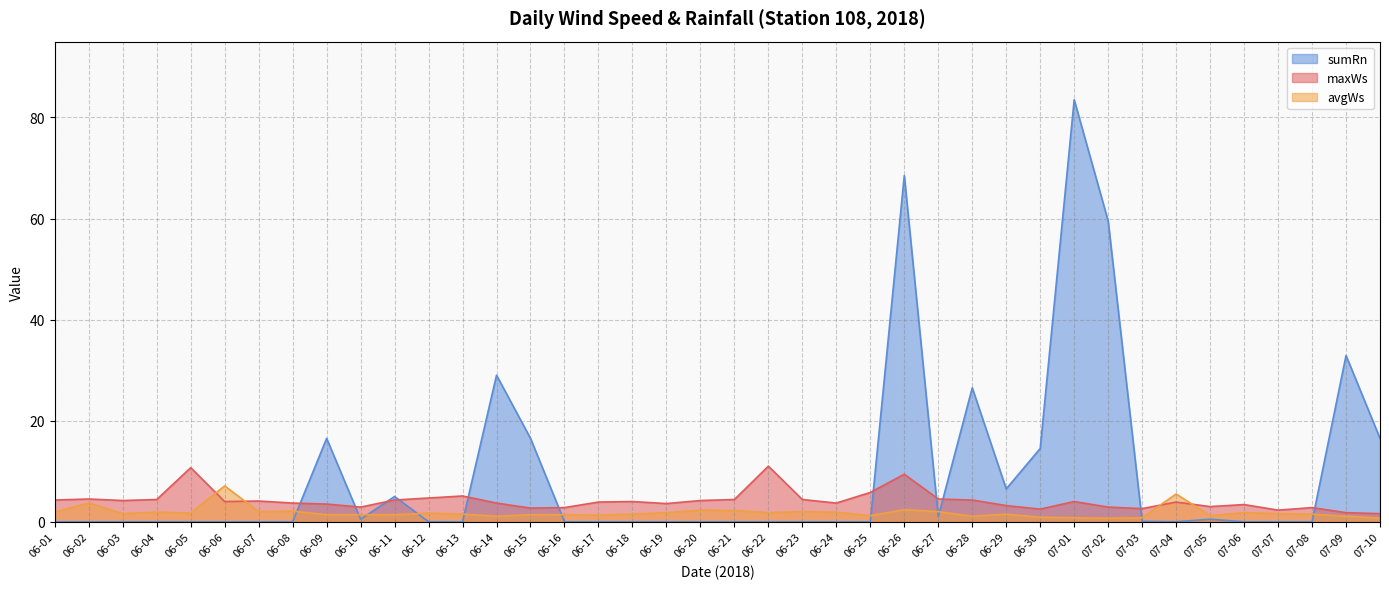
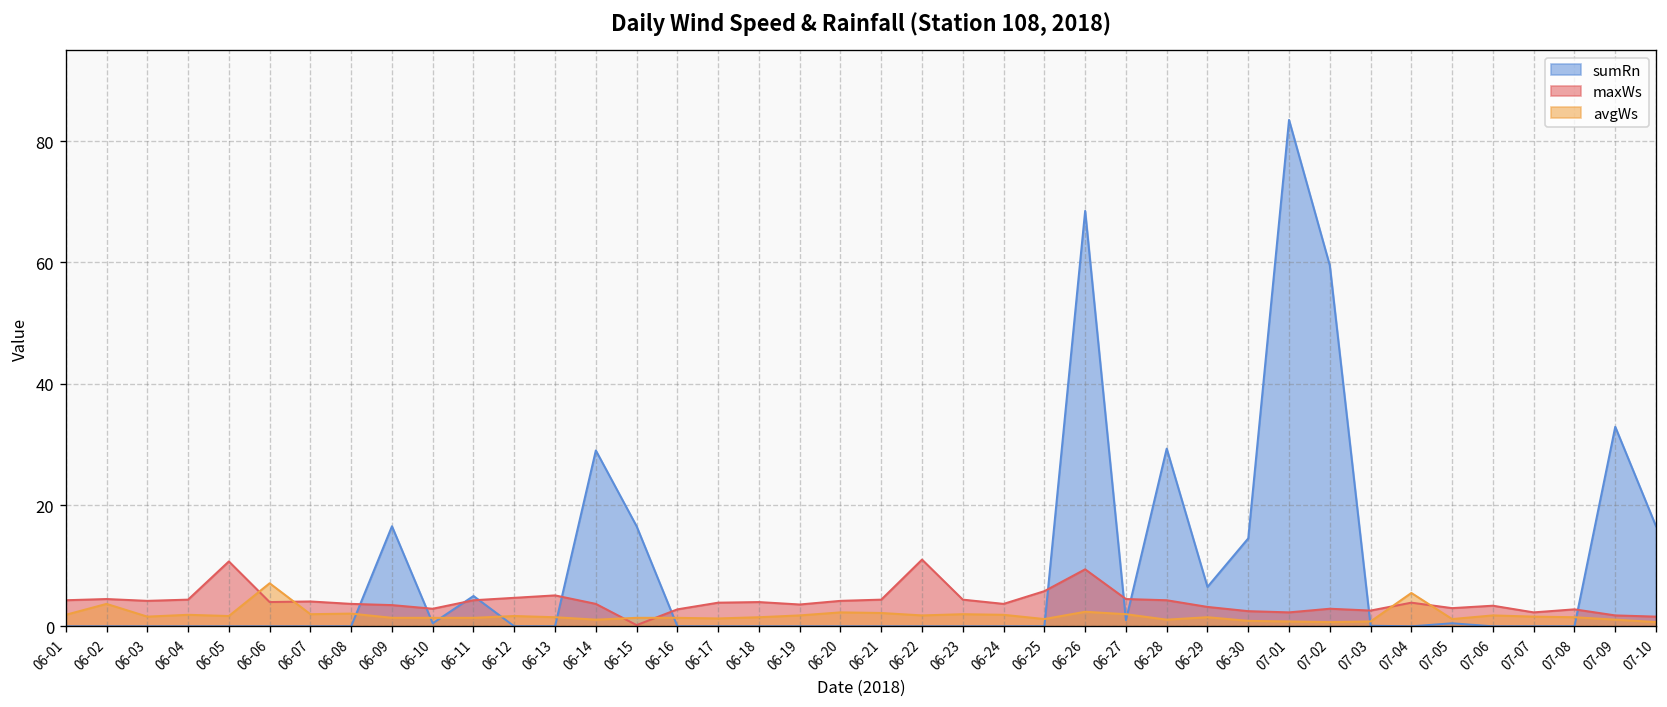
maxWs, 06-15: 3 -> 0
sumRn, 06-28: 27 -> 29
maxWs, 07-01: 4 -> 2
